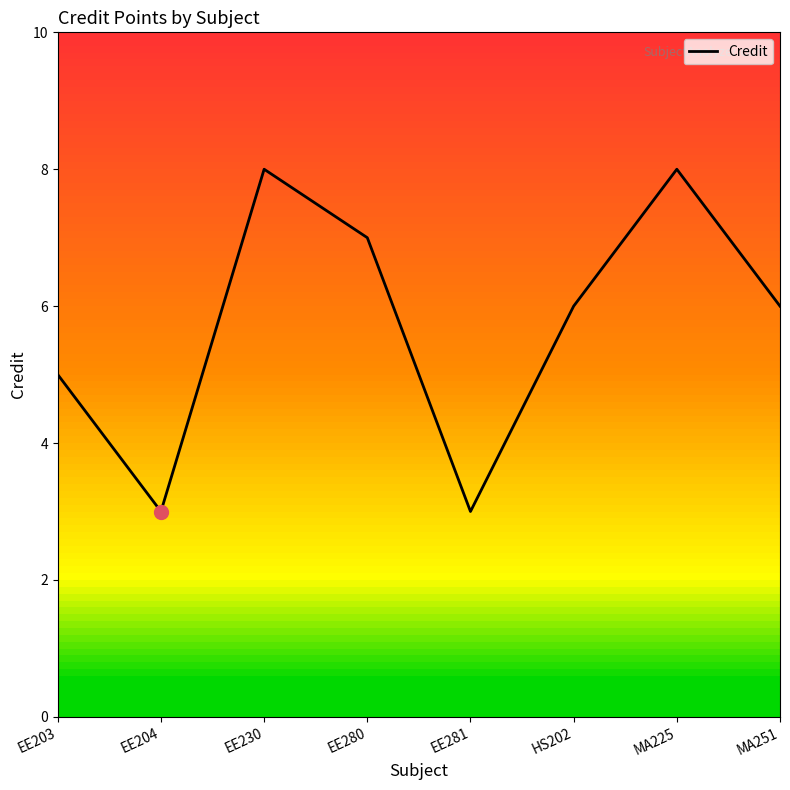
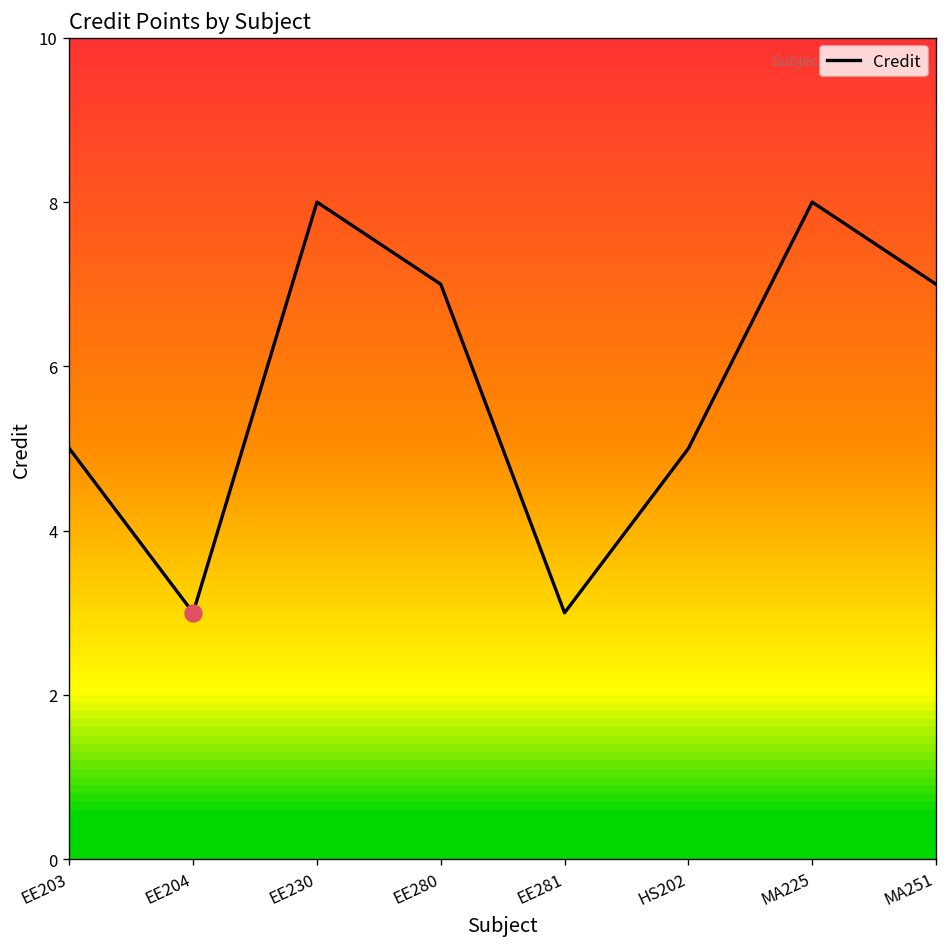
Credit, HS202: 6 -> 5
Credit, MA251: 6 -> 7
